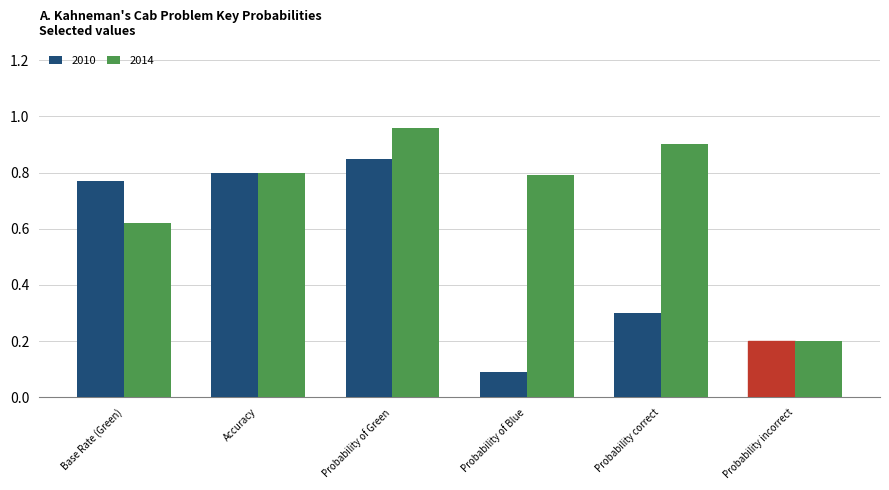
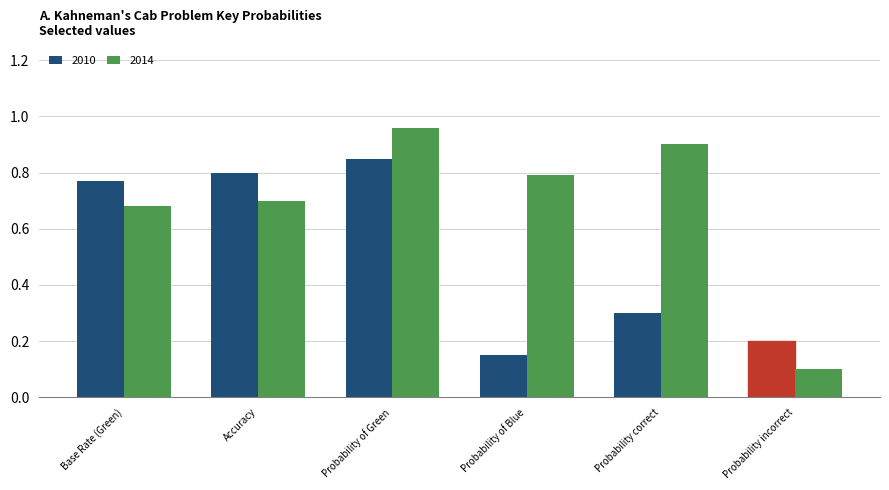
2014, Base Rate (Green): 0.62 -> 0.68
2014, Accuracy: 0.8 -> 0.7
2010, Probability of Blue: 0.09 -> 0.15
2014, Probability incorrect: 0.2 -> 0.1
